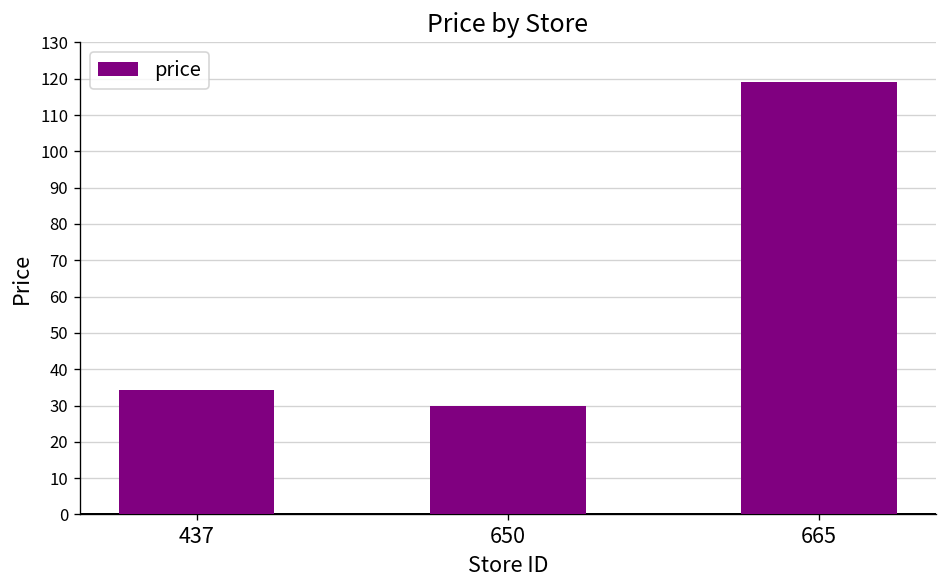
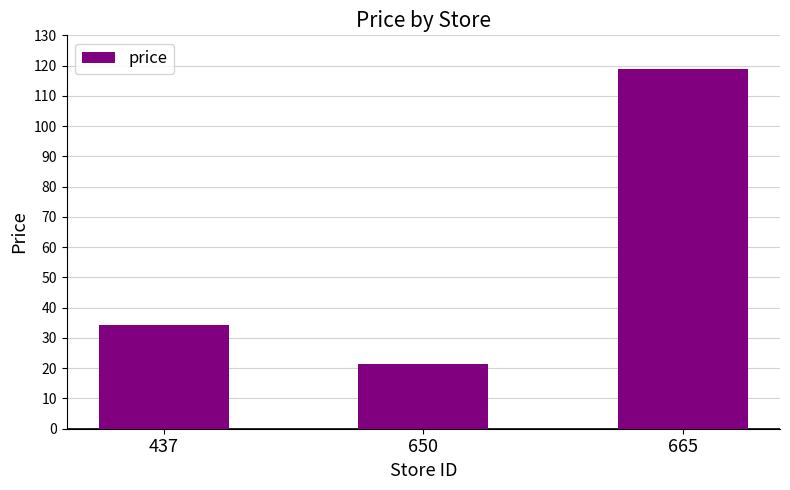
650: 30 -> 21
